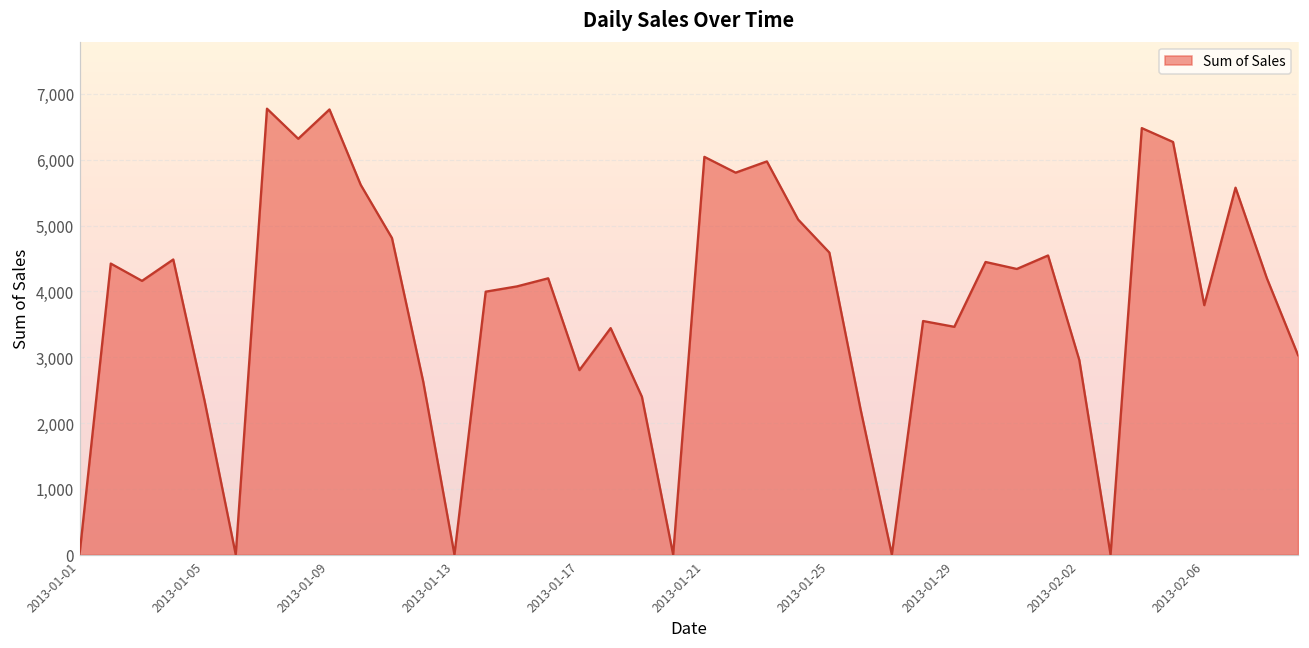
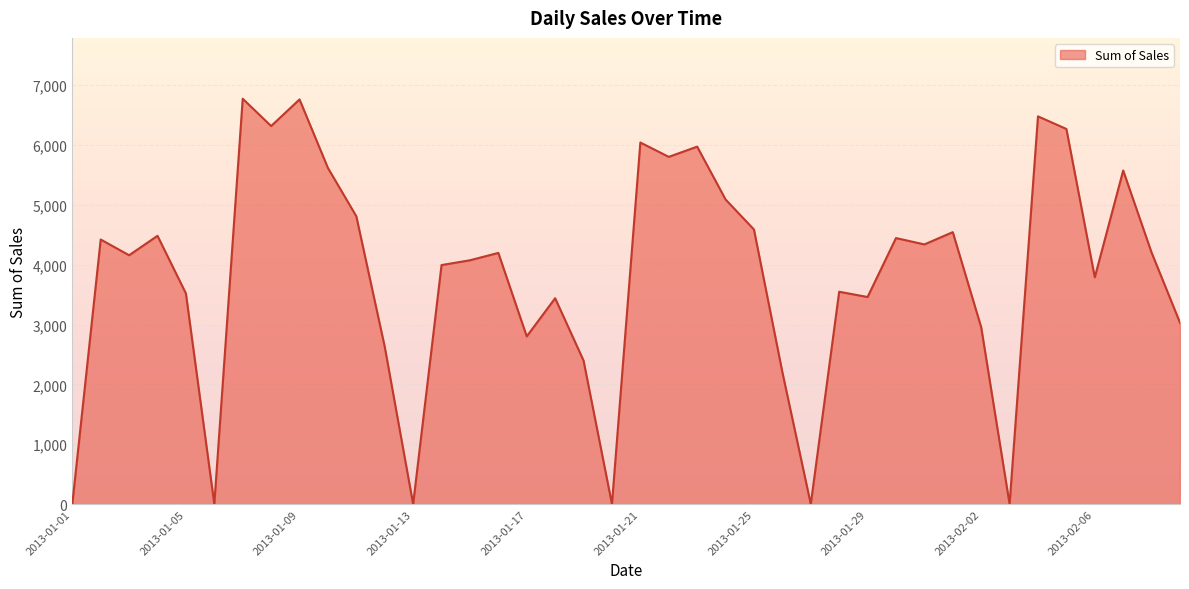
2013-01-05: 2,300 -> 3,500
